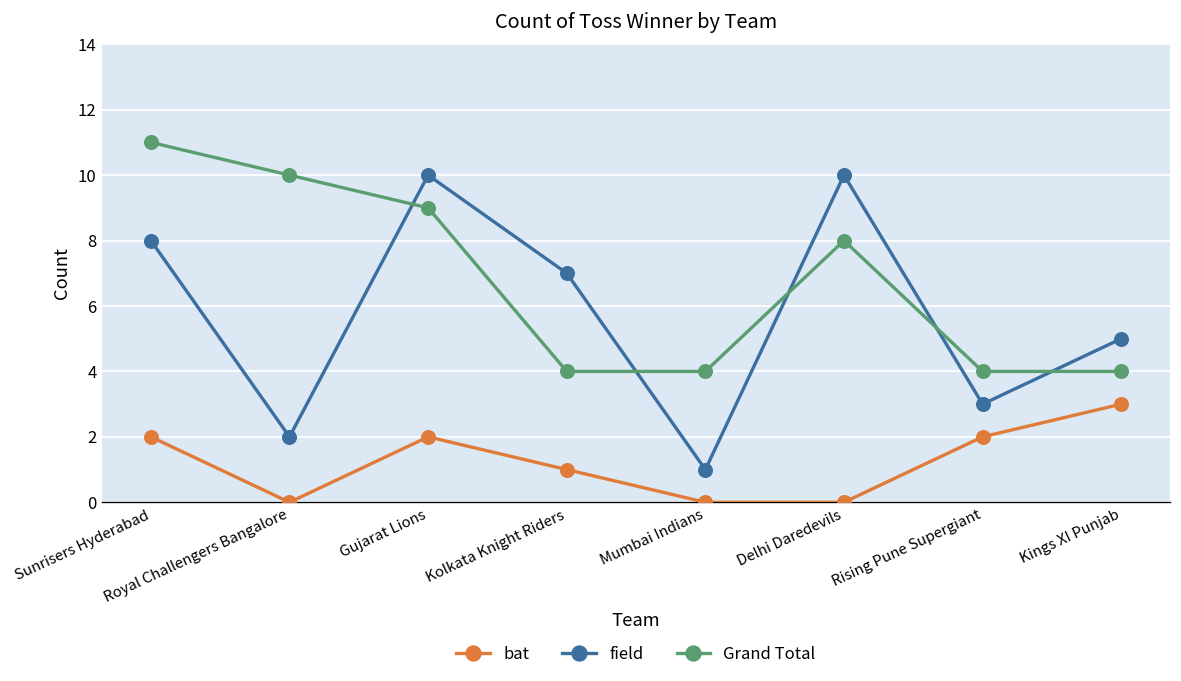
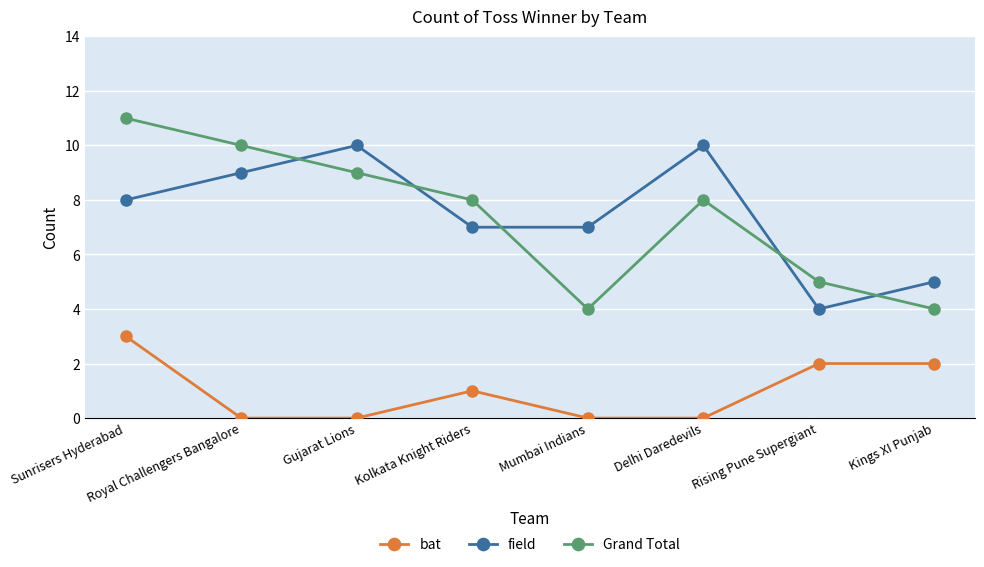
bat, Sunrisers Hyderabad: 2 -> 3
field, Royal Challengers Bangalore: 2 -> 9
bat, Gujarat Lions: 2 -> 0
Grand Total, Kolkata Knight Riders: 4 -> 8
field, Mumbai Indians: 1 -> 7
field, Rising Pune Supergiant: 3 -> 4
Grand Total, Rising Pune Supergiant: 4 -> 5
bat, Kings XI Punjab: 3 -> 2
